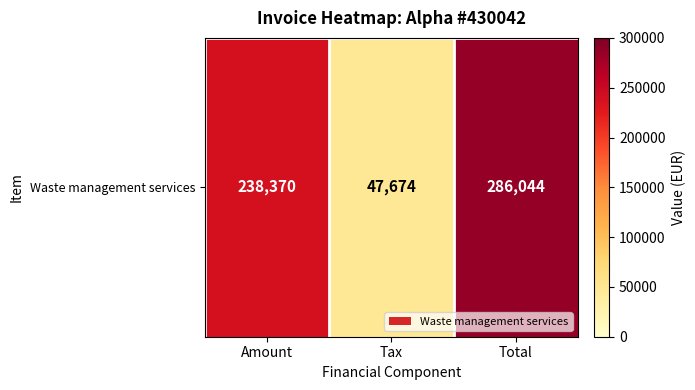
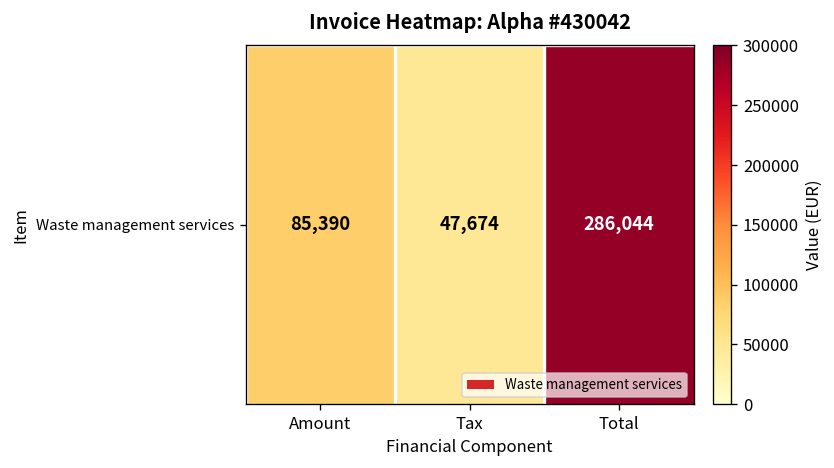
Waste management services, Amount: 238,370 -> 85,390
